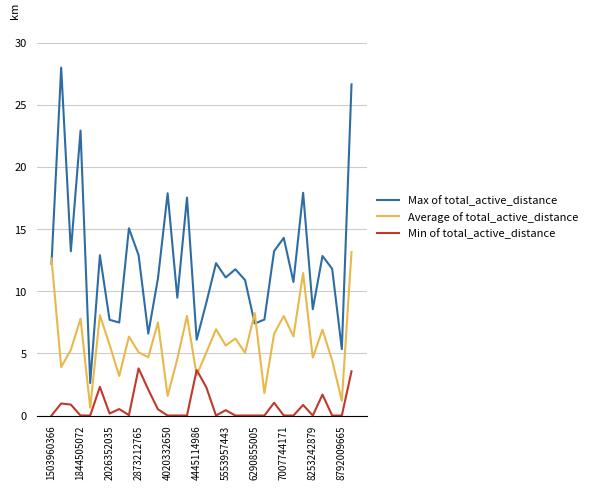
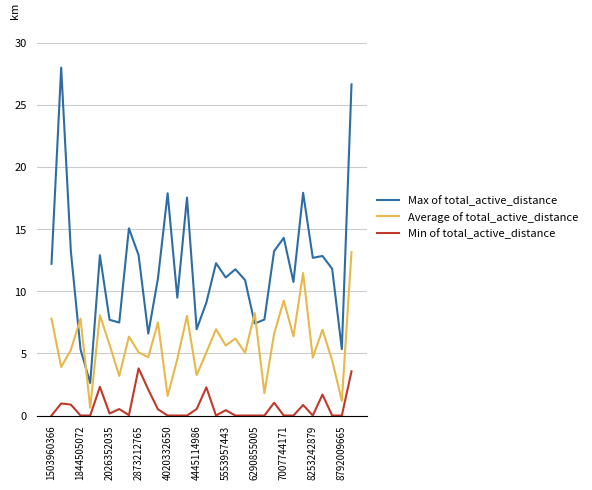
Average of total_active_distance, 1503960366: 12.6 -> 7.8
Max of total_active_distance, 1844505072: 22.9 -> 5.3
Max of total_active_distance, 4445114986: 6.1 -> 7.0
Min of total_active_distance, 4445114986: 3.7 -> 0.5
Average of total_active_distance, 7007744171: 8.0 -> 9.3
Max of total_active_distance, 8253242879: 8.6 -> 12.7
